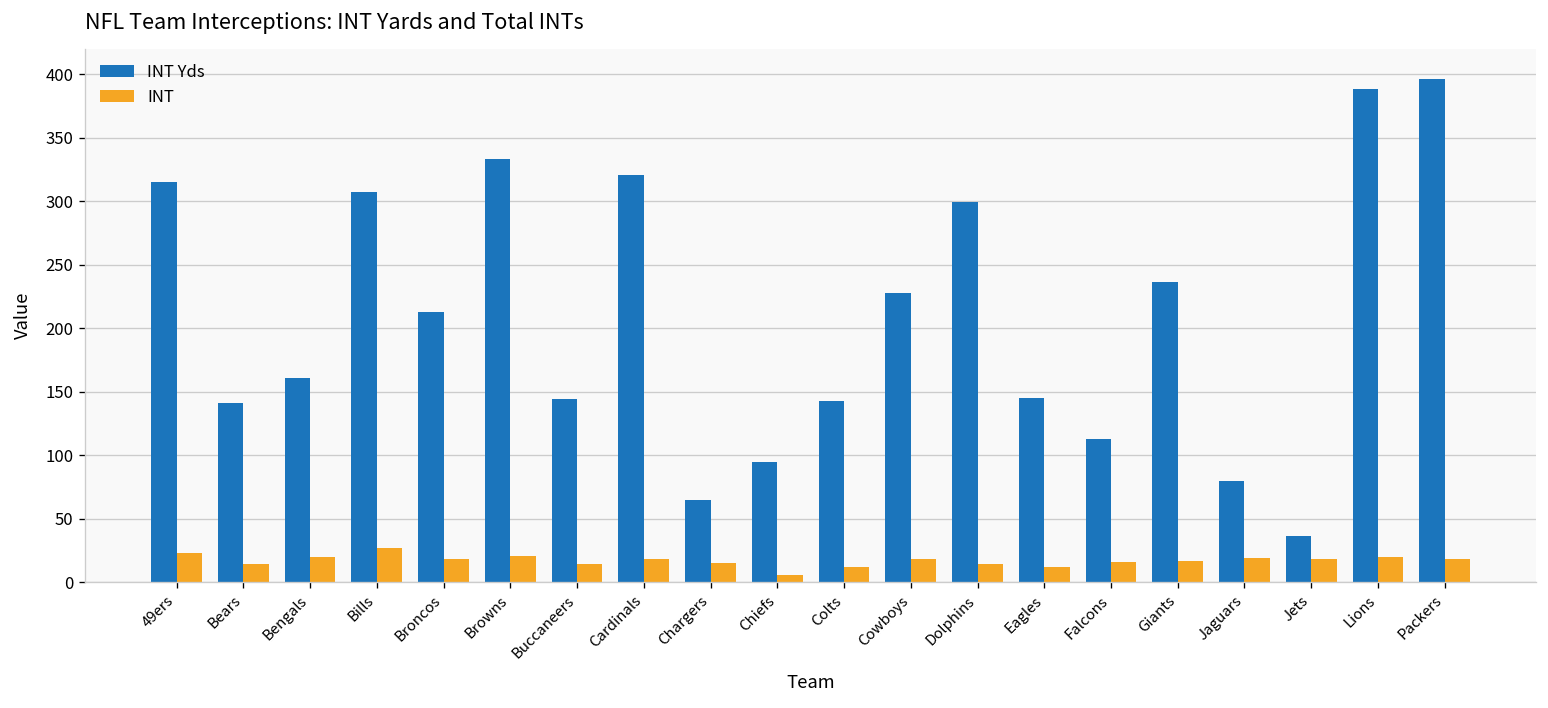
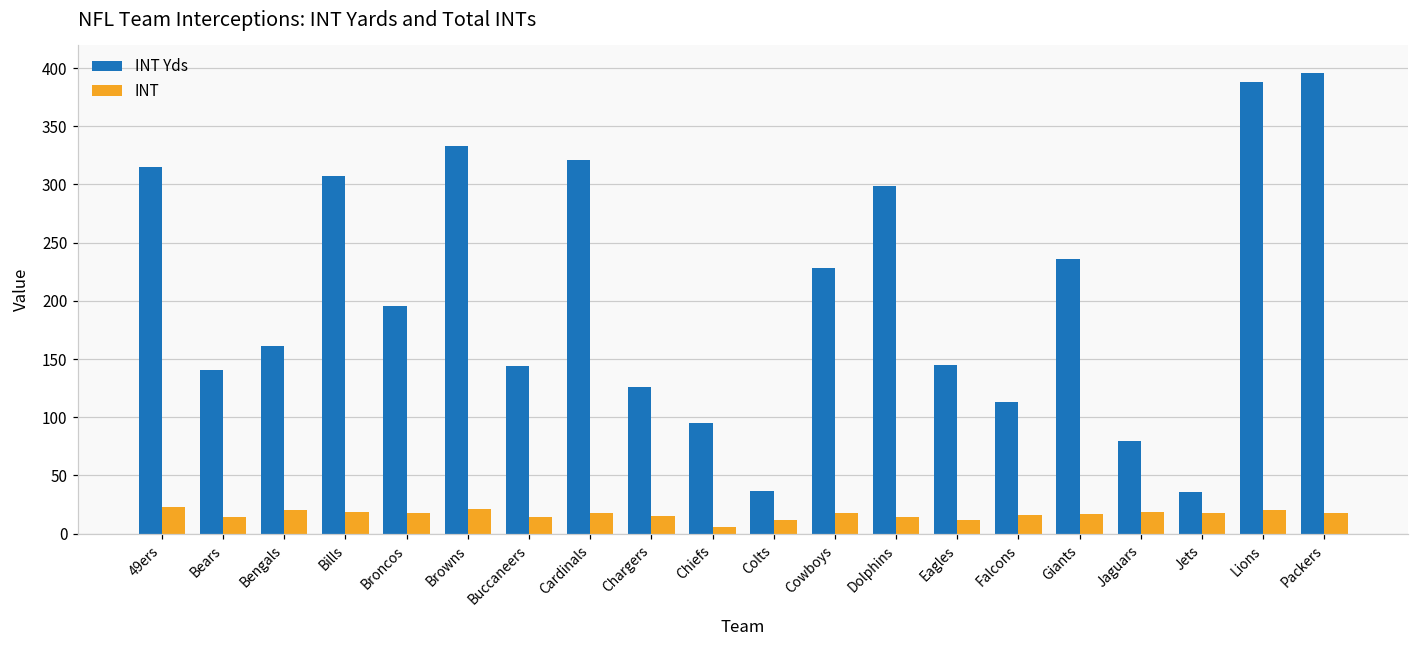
INT, Bills: 27 -> 19
INT Yds, Broncos: 213 -> 196
INT Yds, Chargers: 65 -> 126
INT Yds, Colts: 143 -> 37
